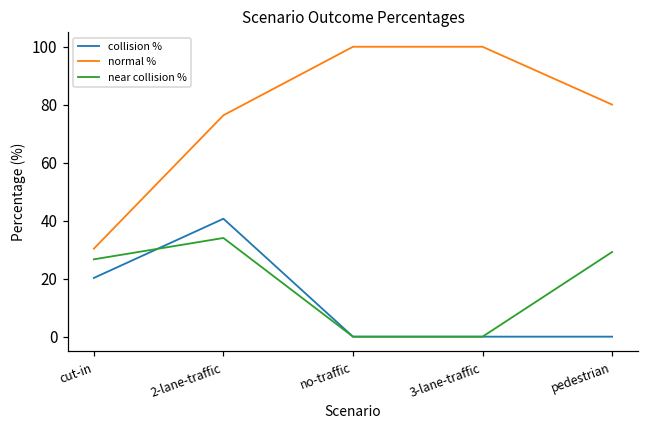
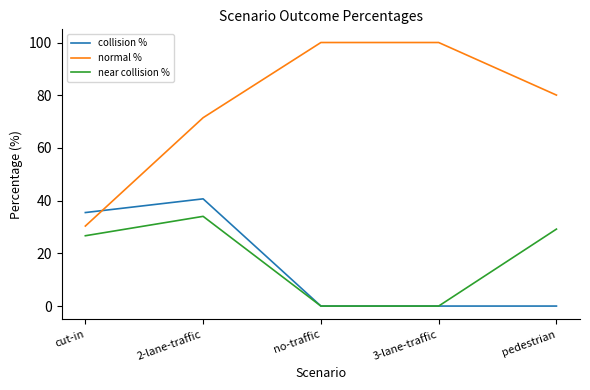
collision %, cut-in: 20 -> 35
normal %, 2-lane-traffic: 76 -> 71
